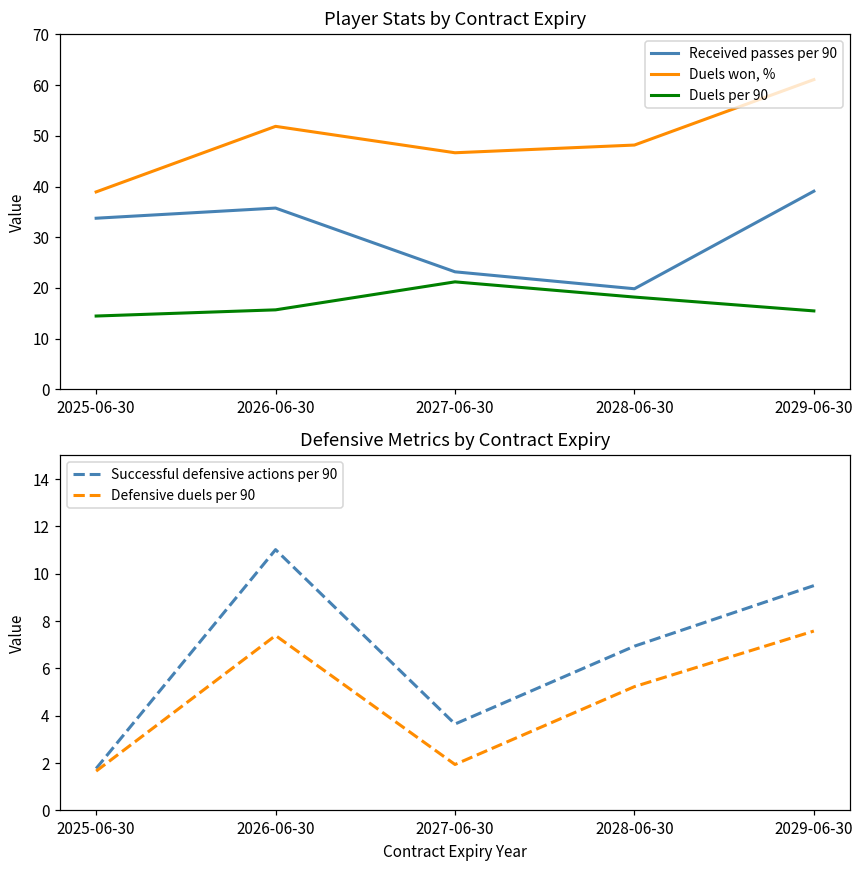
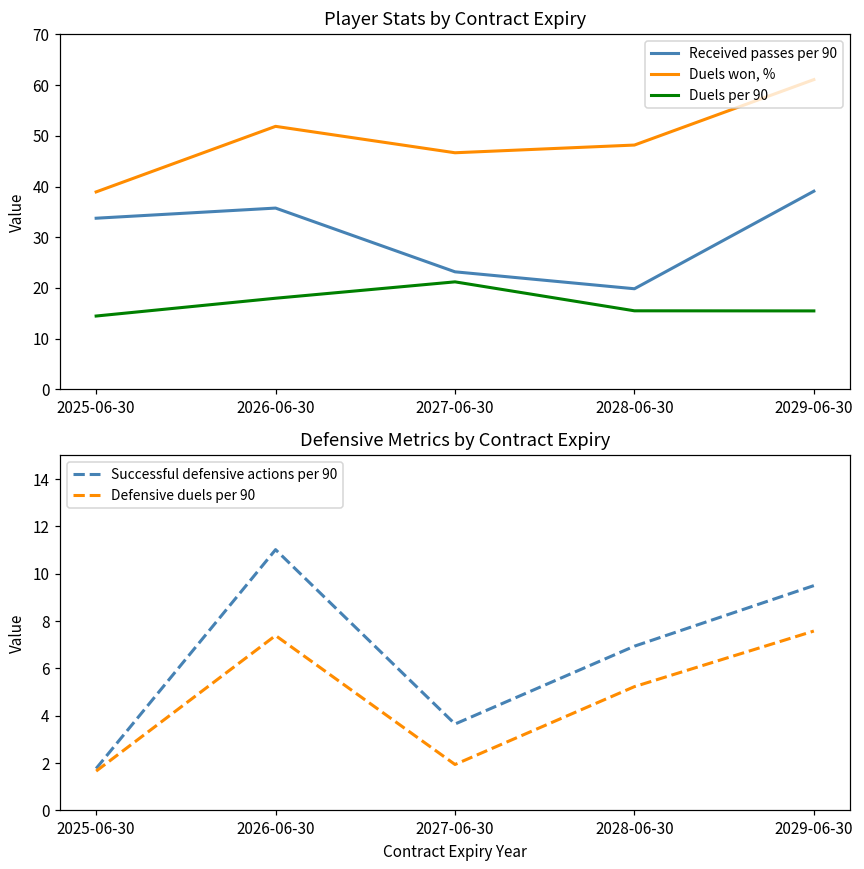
Player Stats by Contract Expiry, Duels per 90, 2026-06-30: 16 -> 18
Player Stats by Contract Expiry, Duels per 90, 2028-06-30: 18 -> 16
